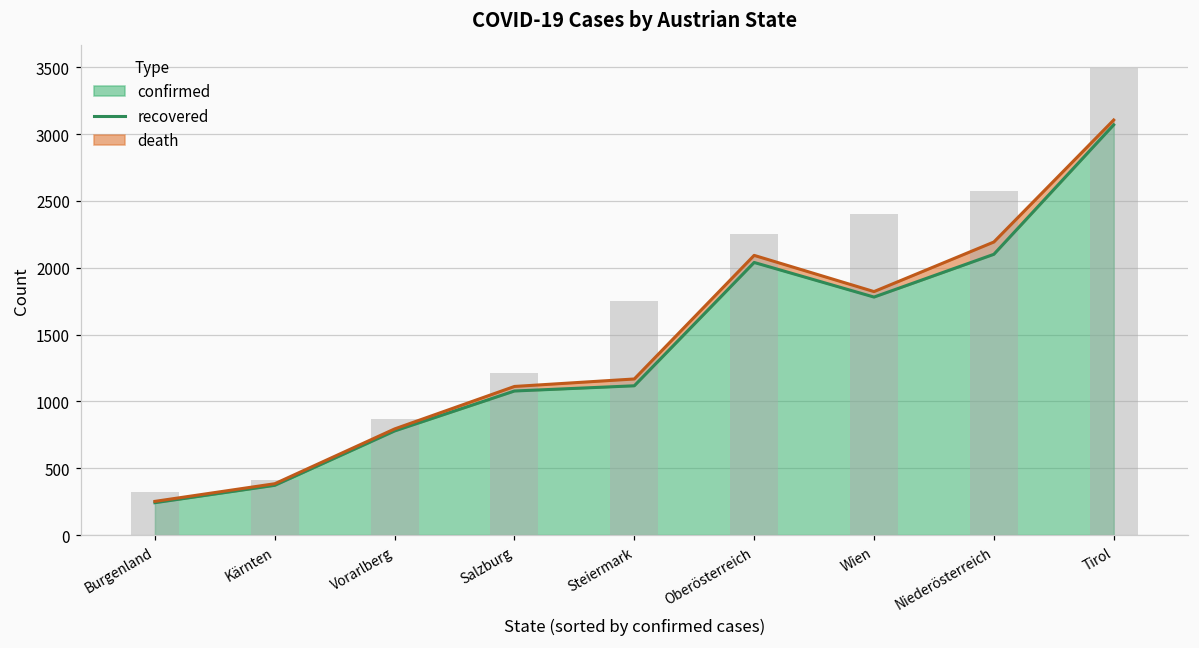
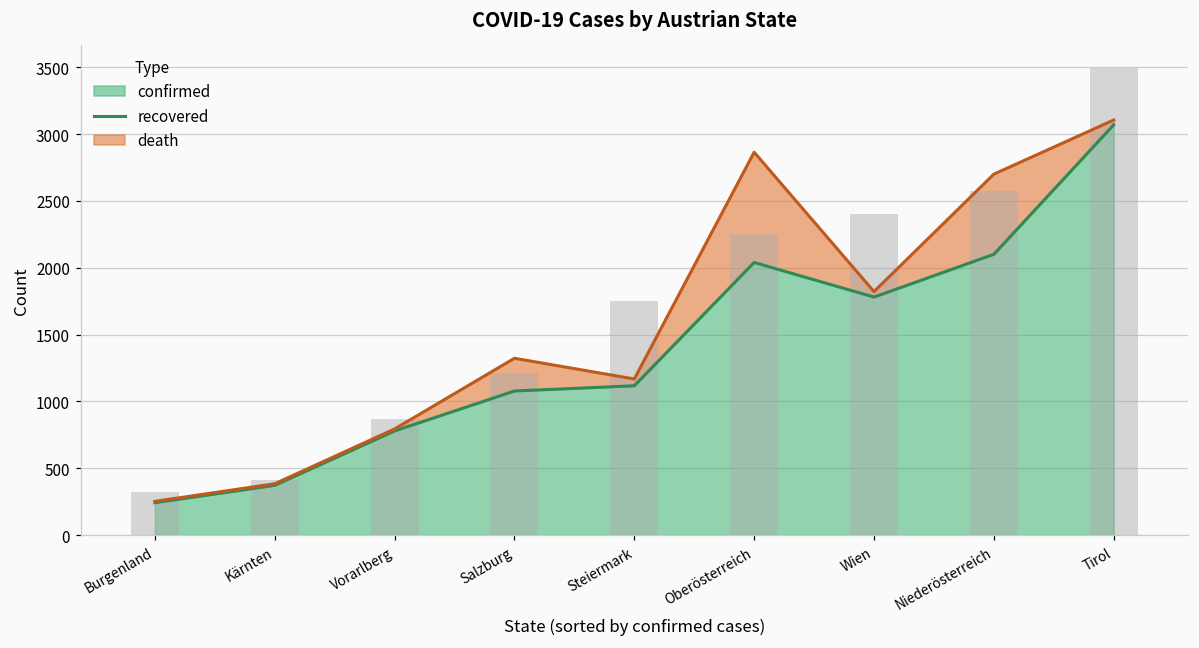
death, Salzburg: 30 -> 250
death, Oberösterreich: 50 -> 830
death, Niederösterreich: 90 -> 600
